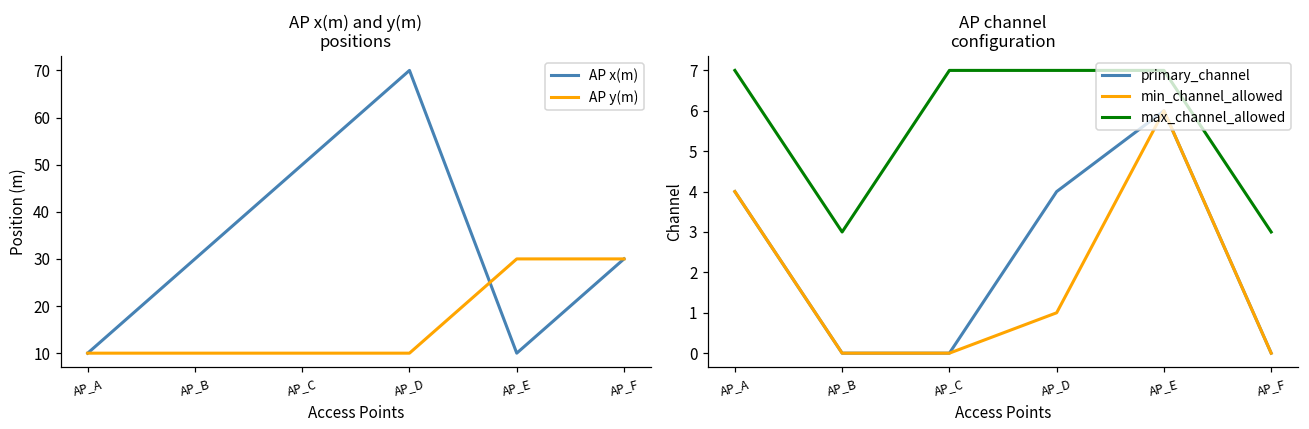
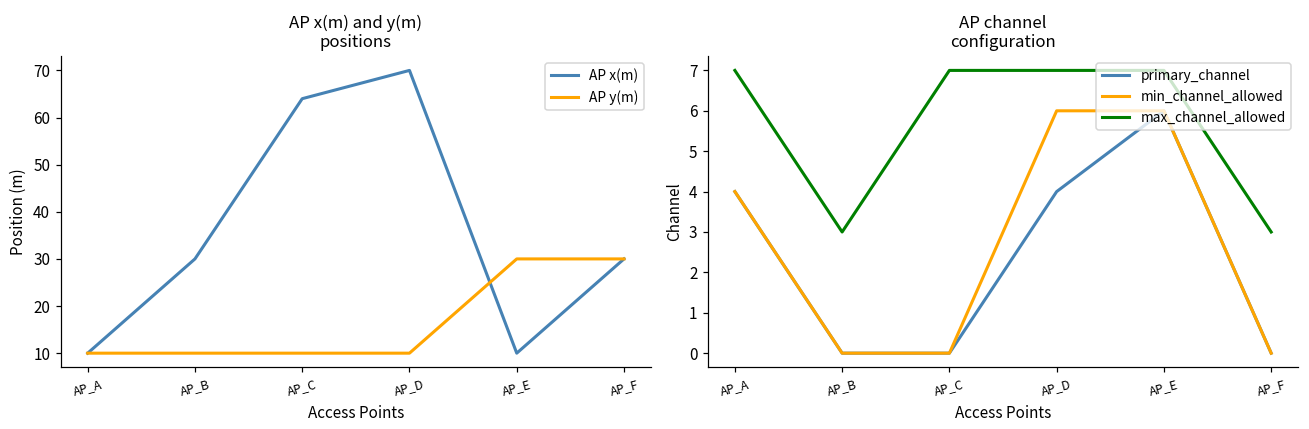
AP x(m) and y(m) positions, AP x(m), AP_C: 50 -> 64
AP channel configuration, min_channel_allowed, AP_D: 1 -> 6
